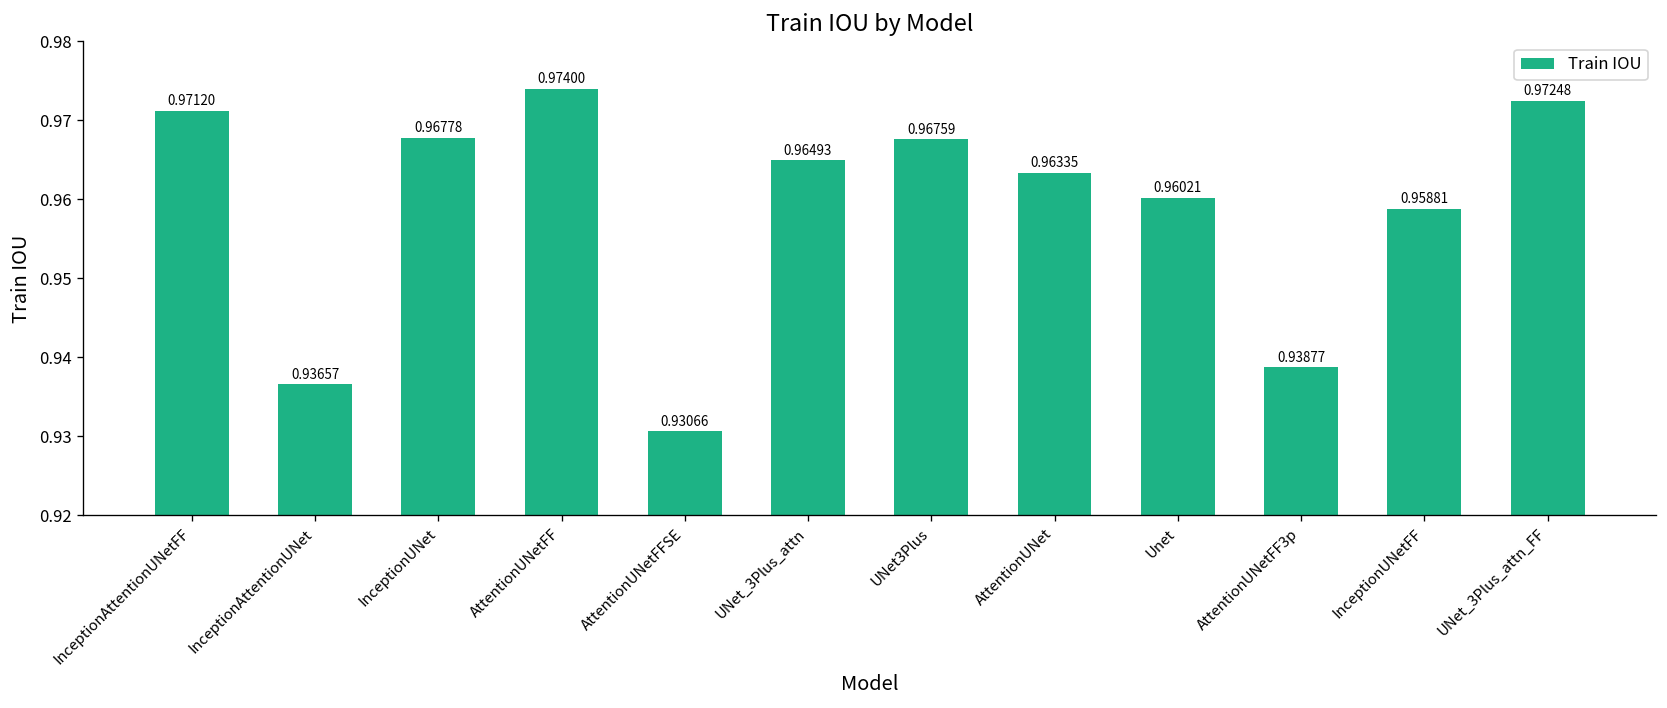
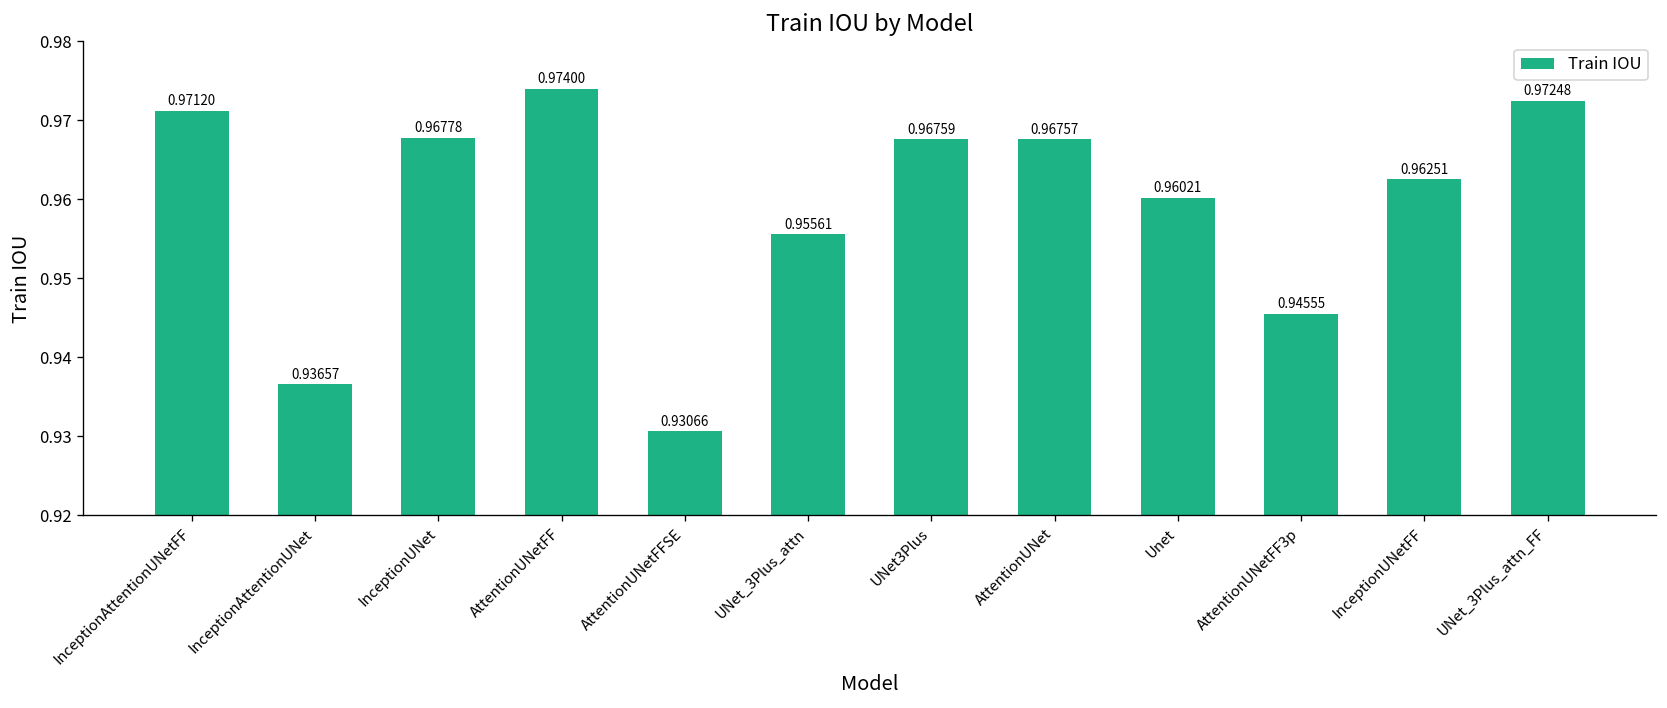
UNet_3Plus_attn: 0.96493 -> 0.95561
AttentionUNet: 0.96335 -> 0.96757
AttentionUNetFF3p: 0.93877 -> 0.94555
InceptionUNetFF: 0.95881 -> 0.96251
